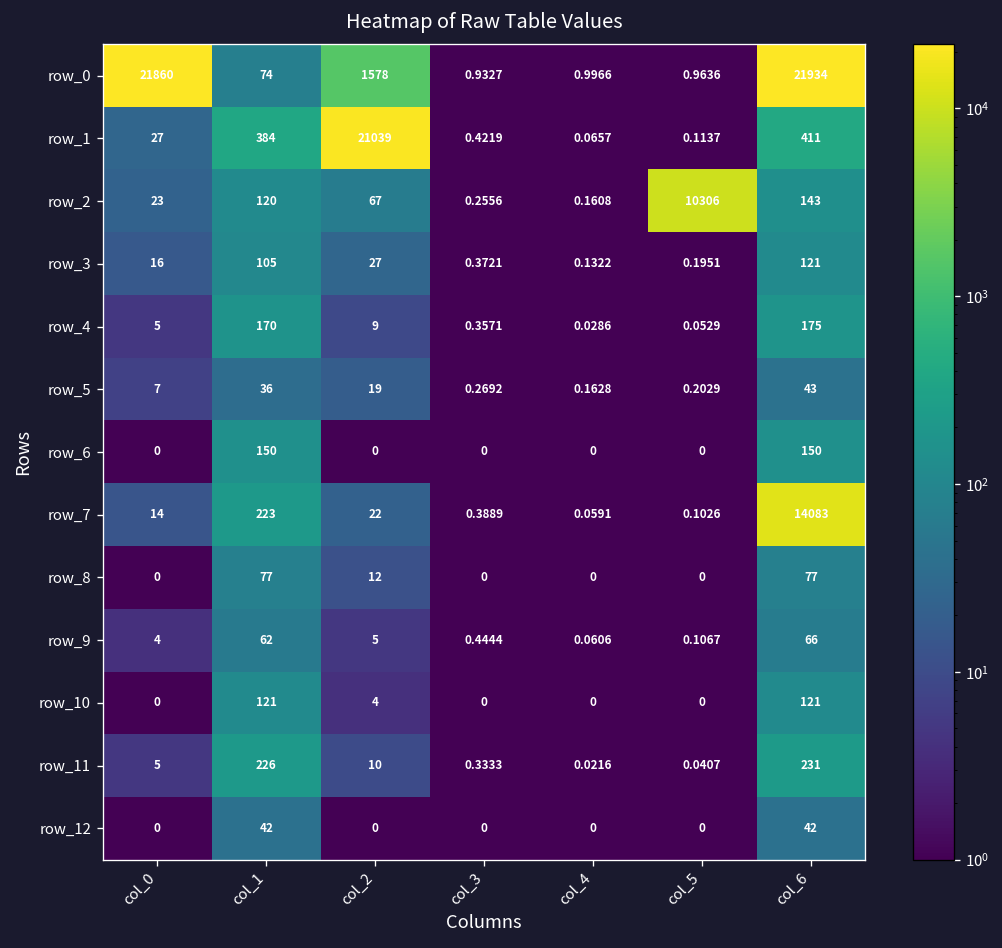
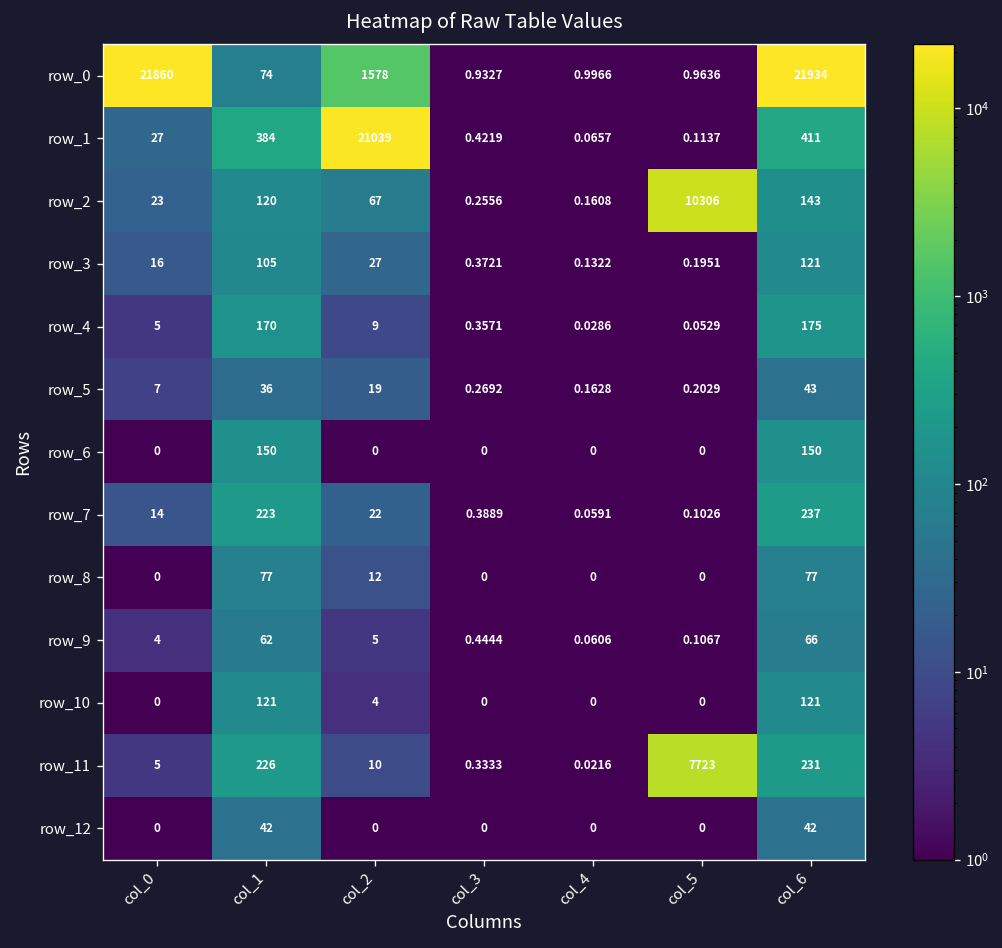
row_7, col_6: 14083 -> 237
row_11, col_5: 0.0407 -> 7723
